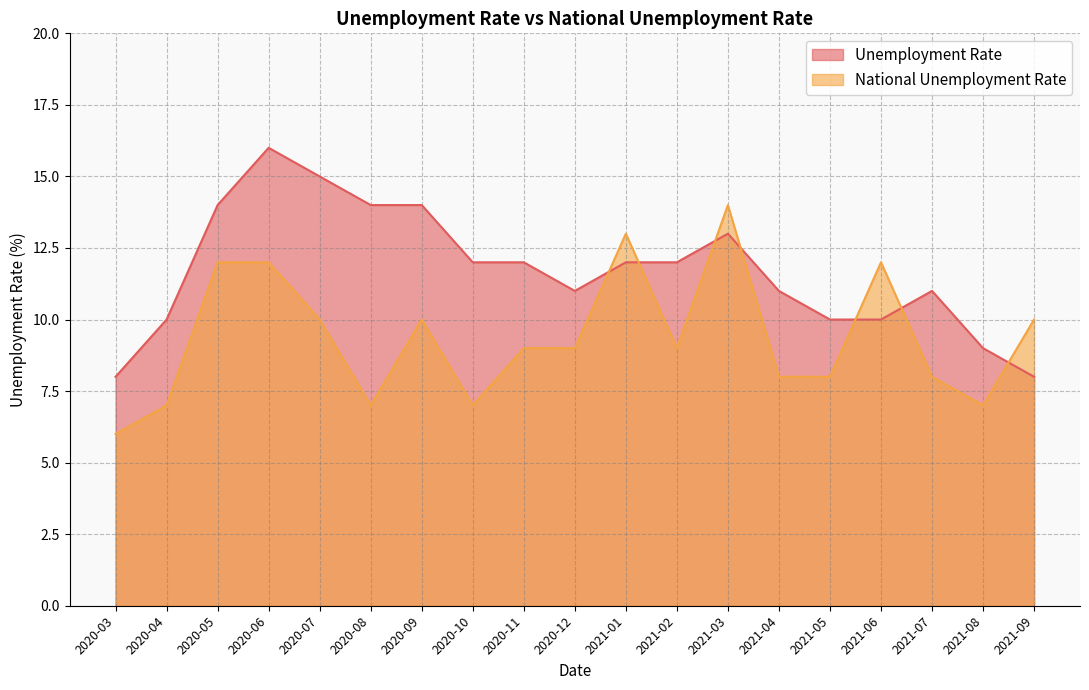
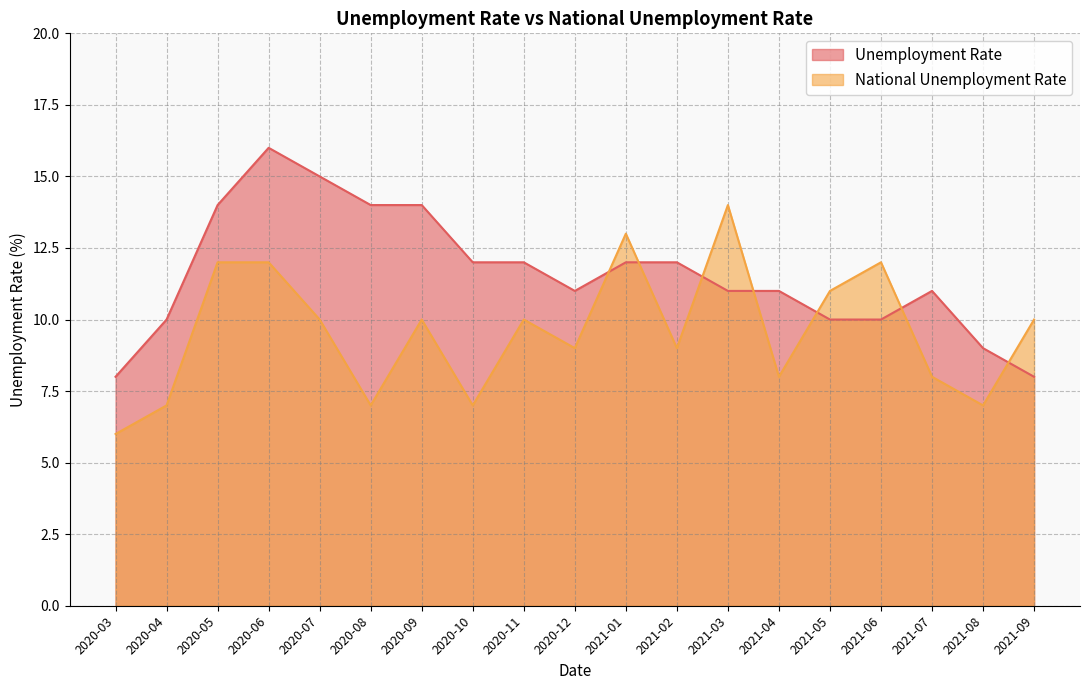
National Unemployment Rate, 2020-11: 9 -> 10
Unemployment Rate, 2021-03: 13 -> 11
National Unemployment Rate, 2021-05: 8 -> 11
